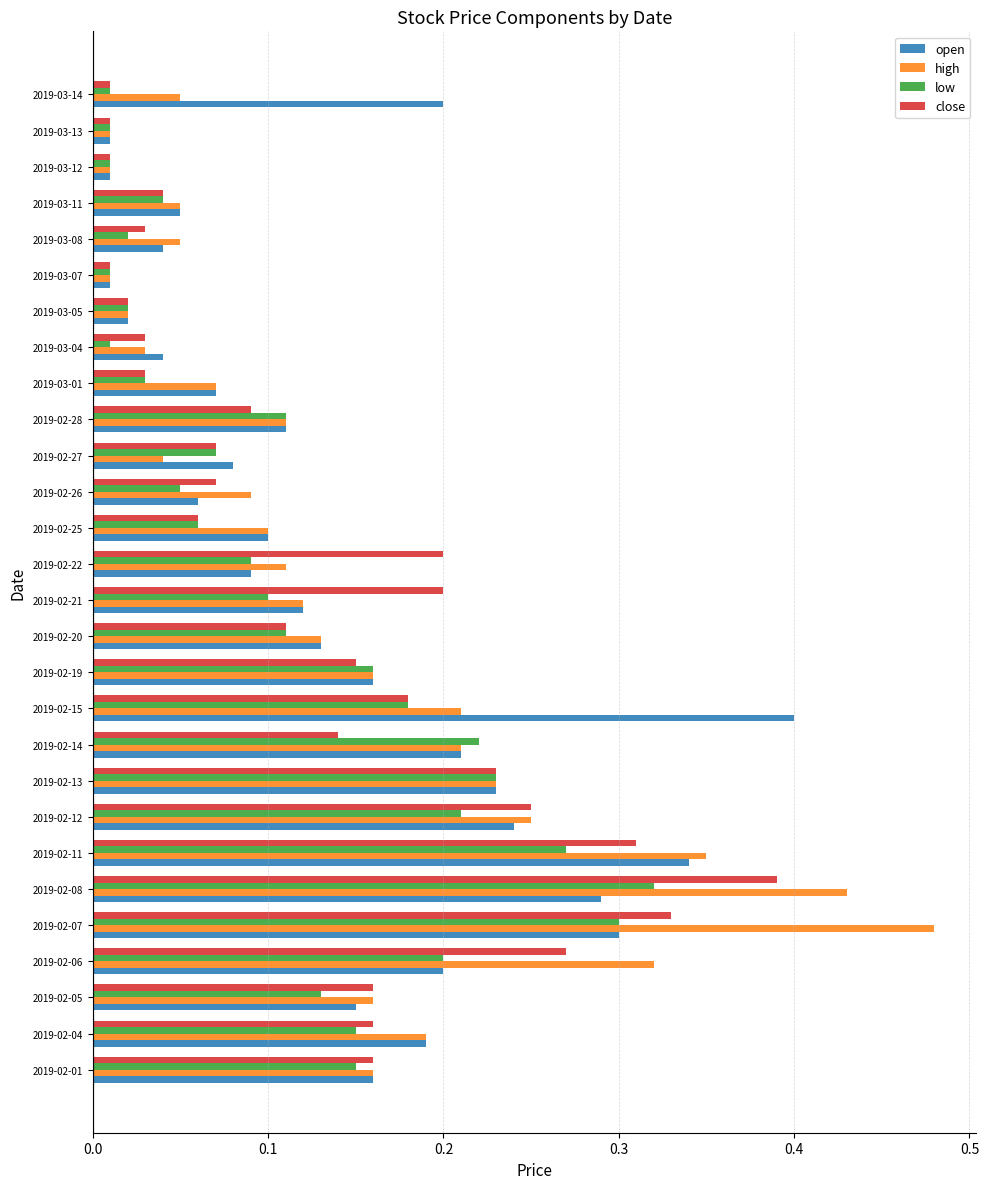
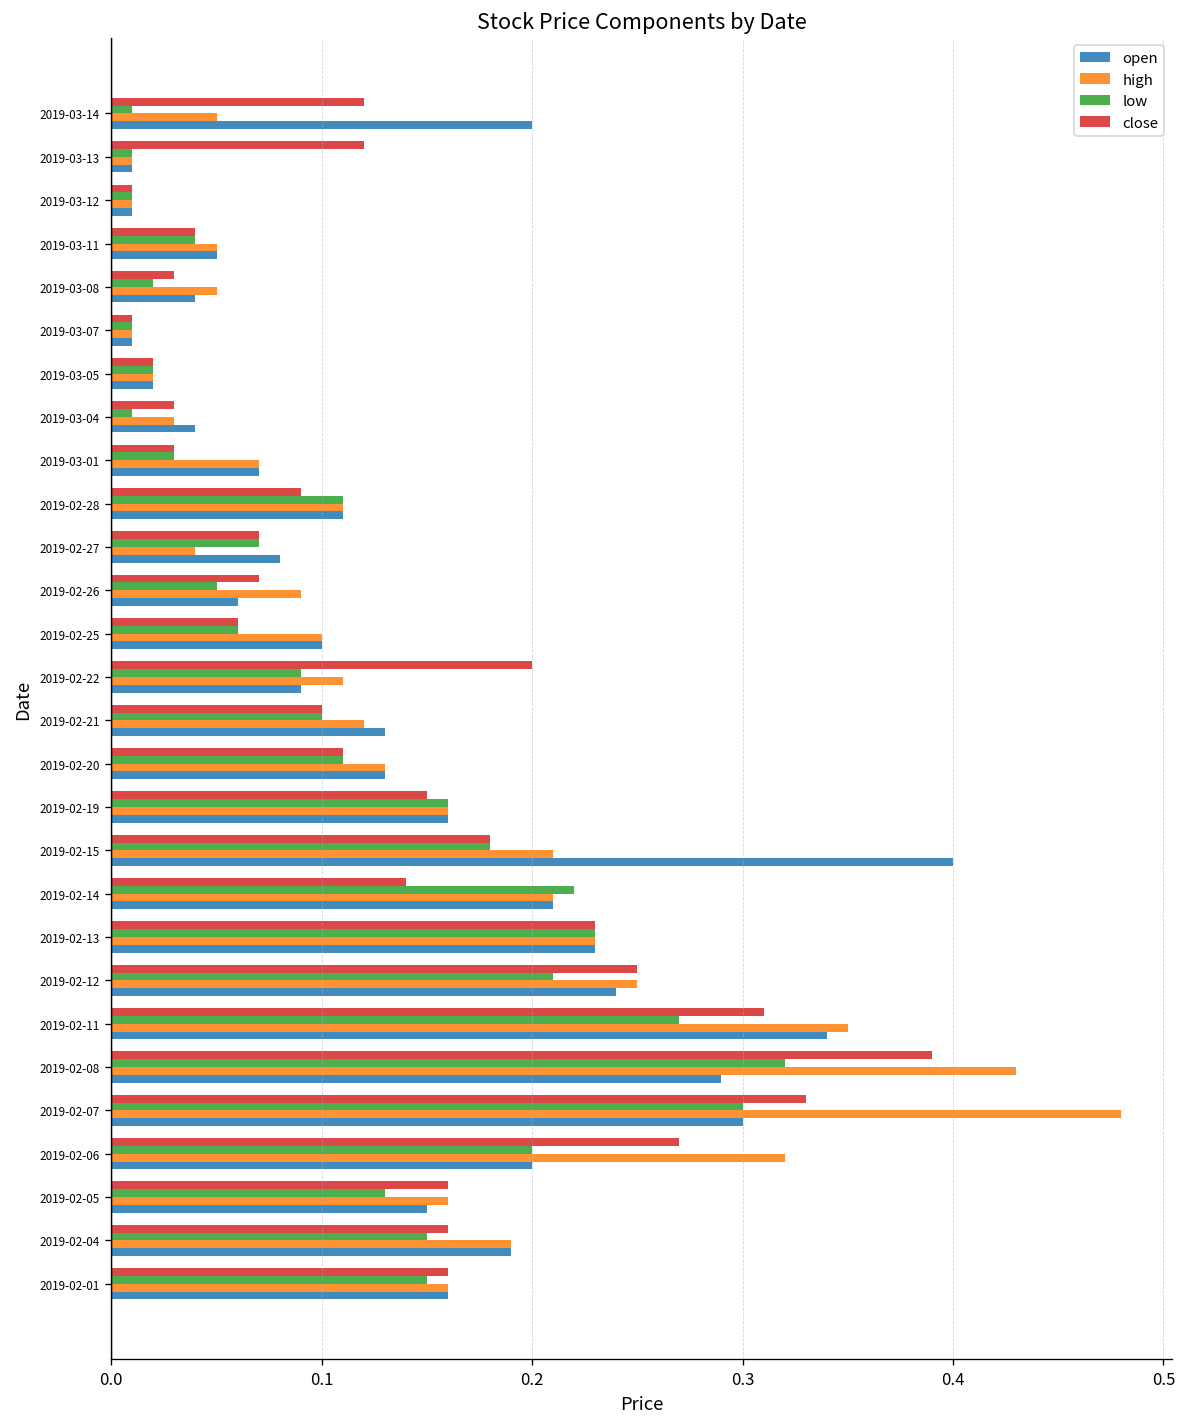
close, 2019-03-14: 0.01 -> 0.12
close, 2019-03-13: 0.01 -> 0.12
close, 2019-02-21: 0.2 -> 0.1
open, 2019-02-21: 0.12 -> 0.13
